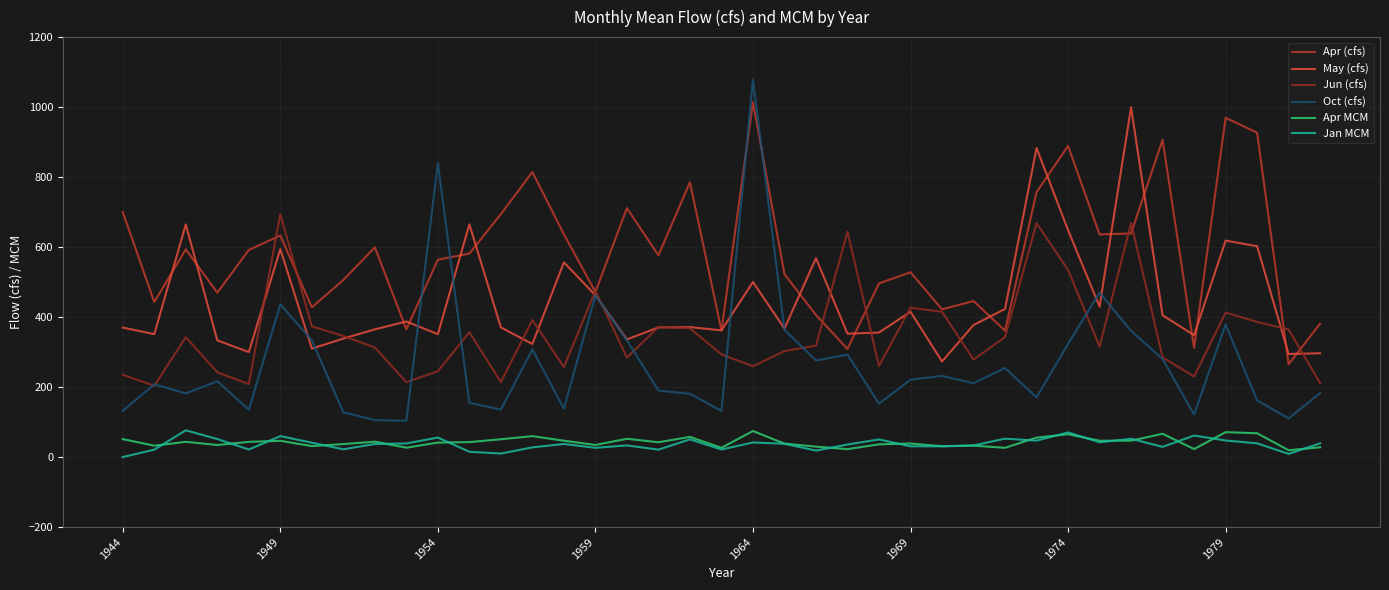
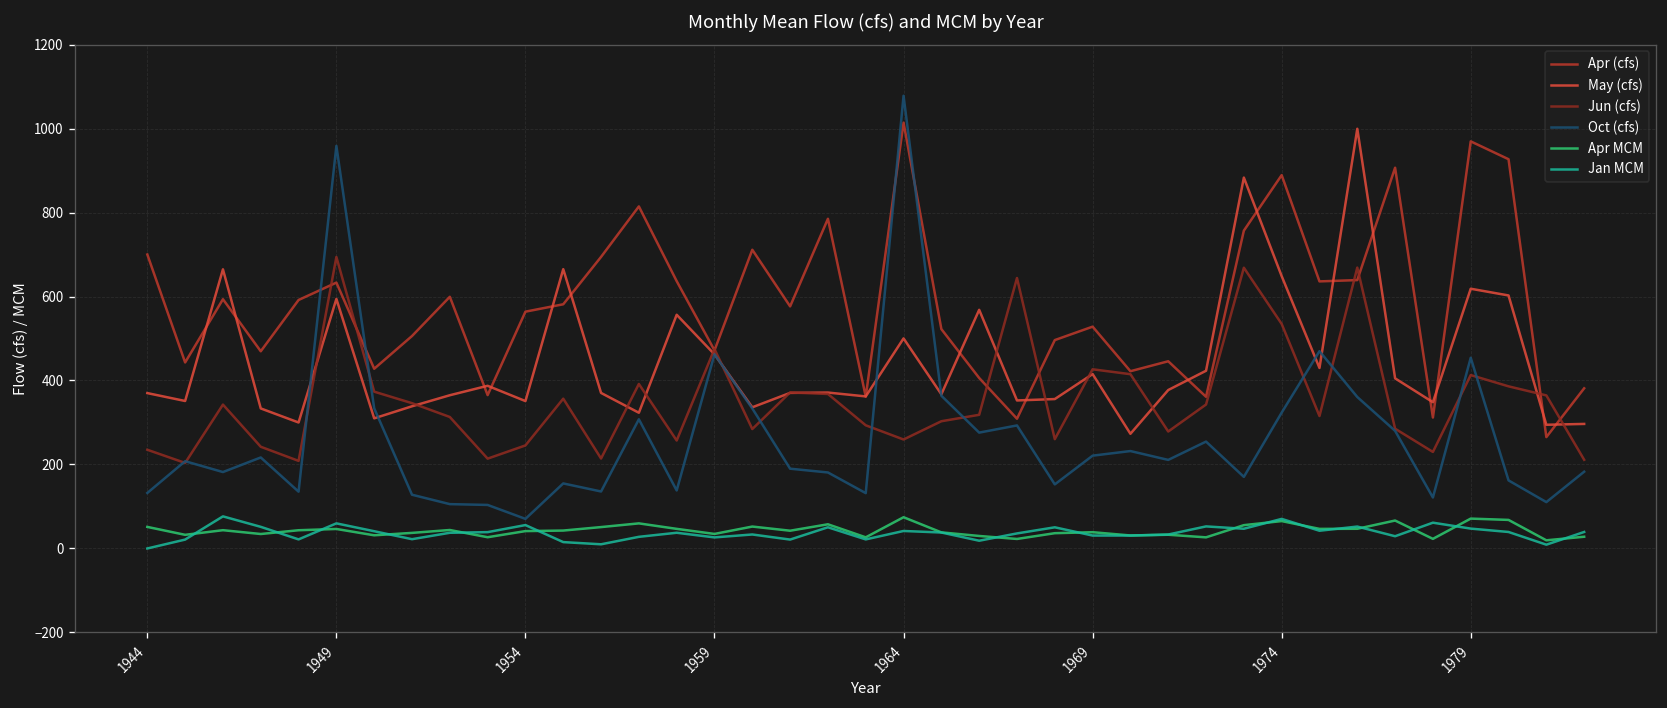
Oct (cfs), 1949: 440 -> 960
Oct (cfs), 1954: 840 -> 70
Oct (cfs), 1979: 380 -> 450
